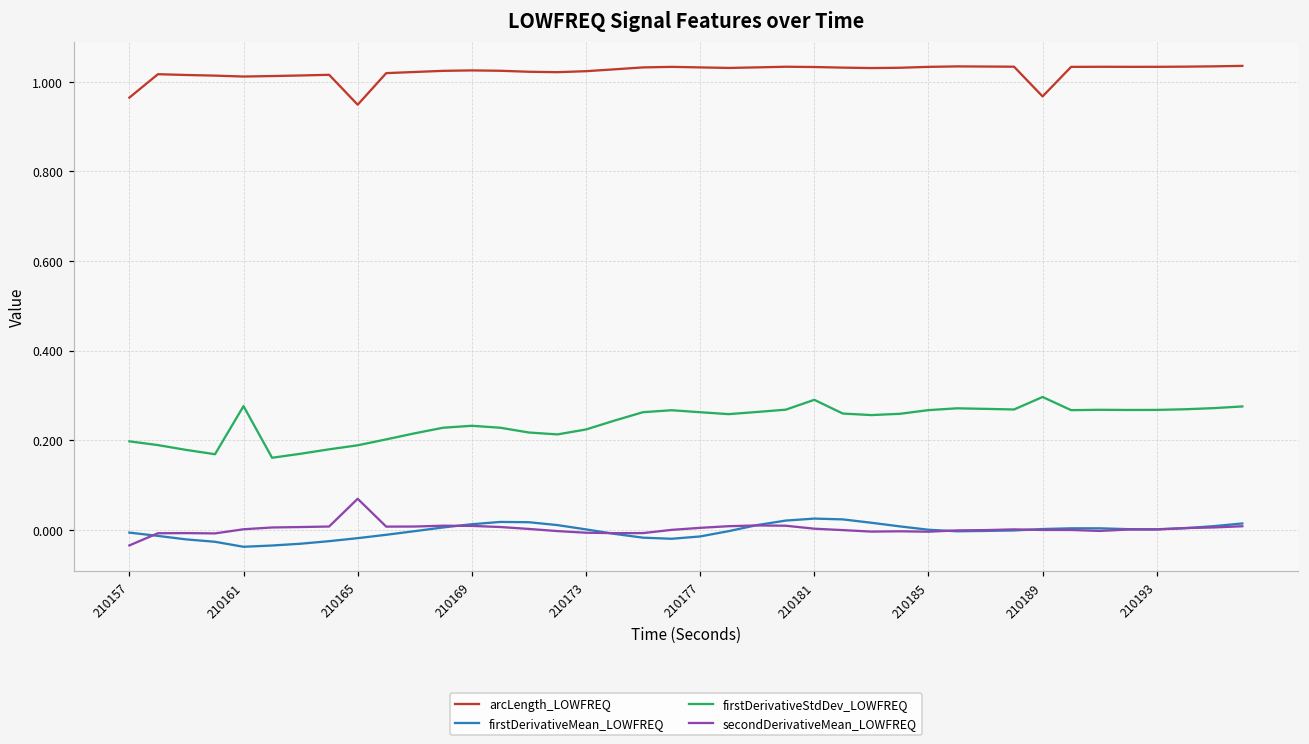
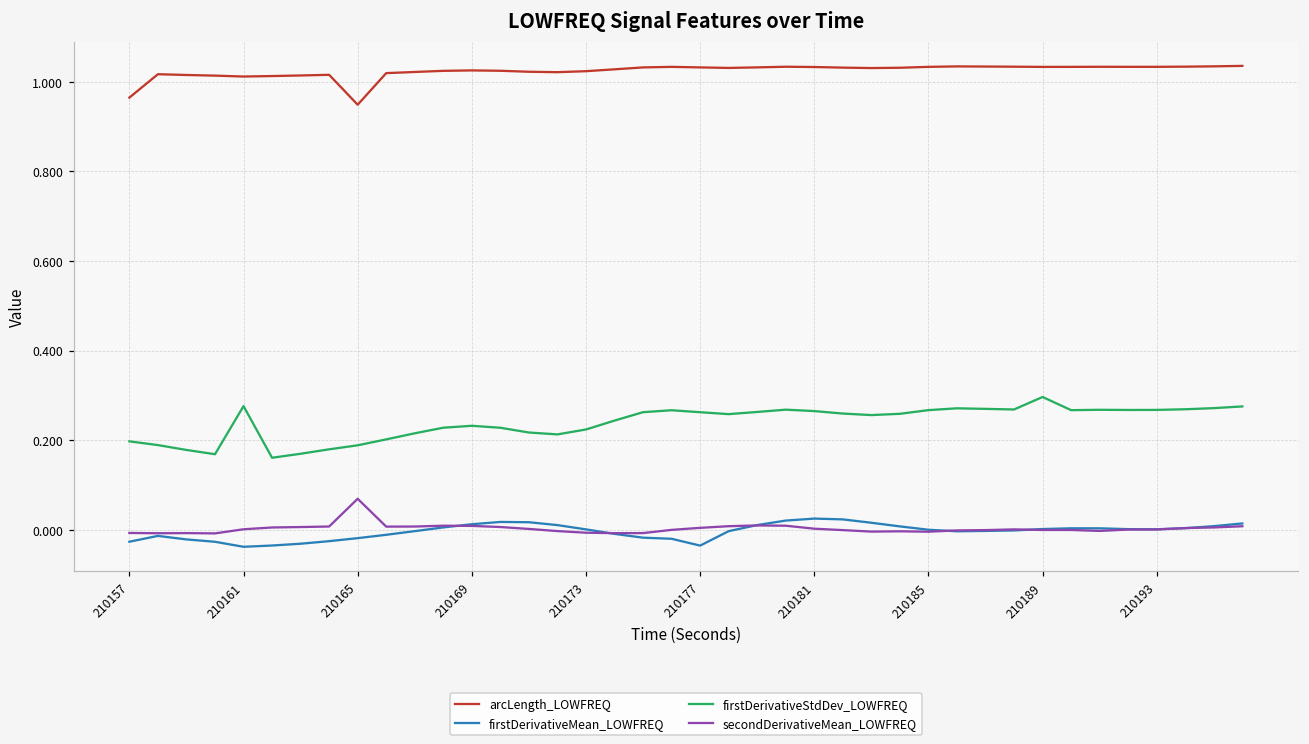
firstDerivativeMean_LOWFREQ, 210157: -0.01 -> -0.03
secondDerivativeMean_LOWFREQ, 210157: -0.04 -> -0.01
firstDerivativeMean_LOWFREQ, 210177: -0.02 -> -0.04
firstDerivativeStdDev_LOWFREQ, 210181: 0.29 -> 0.26
arcLength_LOWFREQ, 210189: 0.97 -> 1.03
